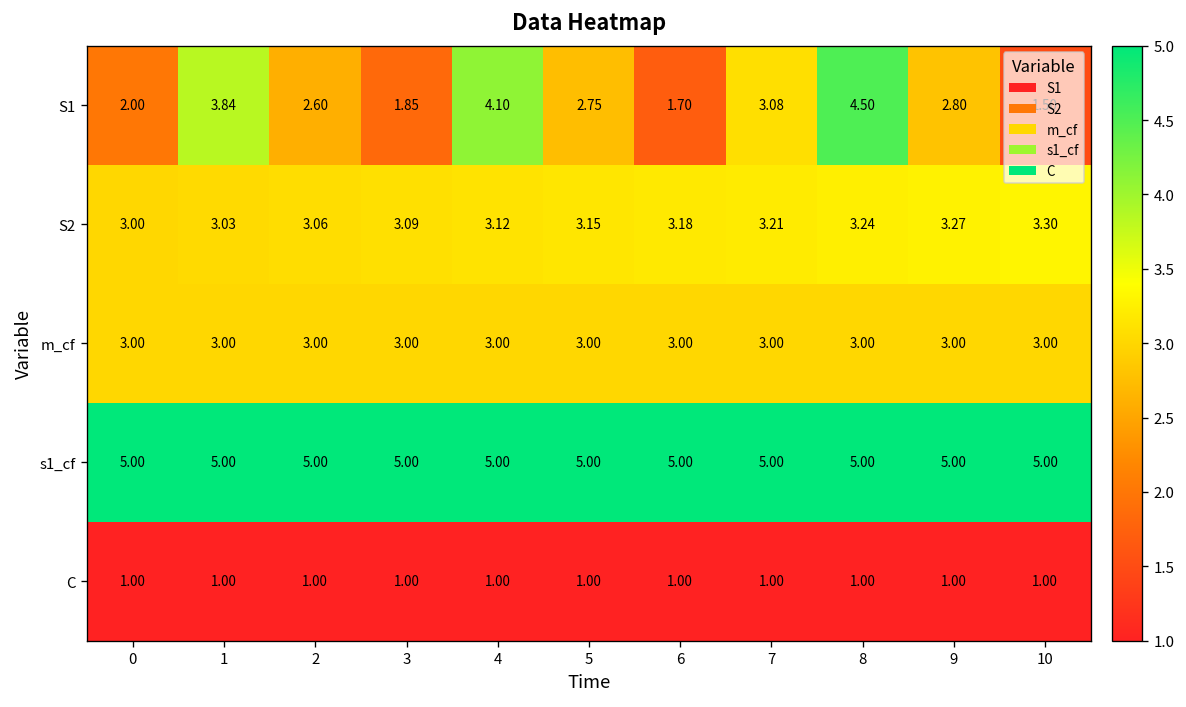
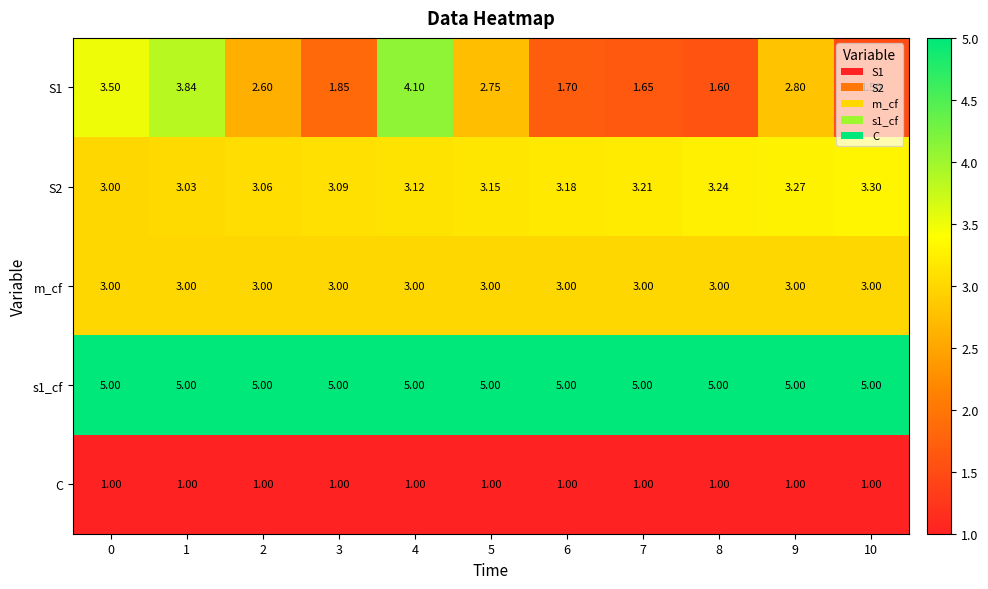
S1, 0: 2.00 -> 3.50
S1, 7: 3.08 -> 1.65
S1, 8: 4.50 -> 1.60
